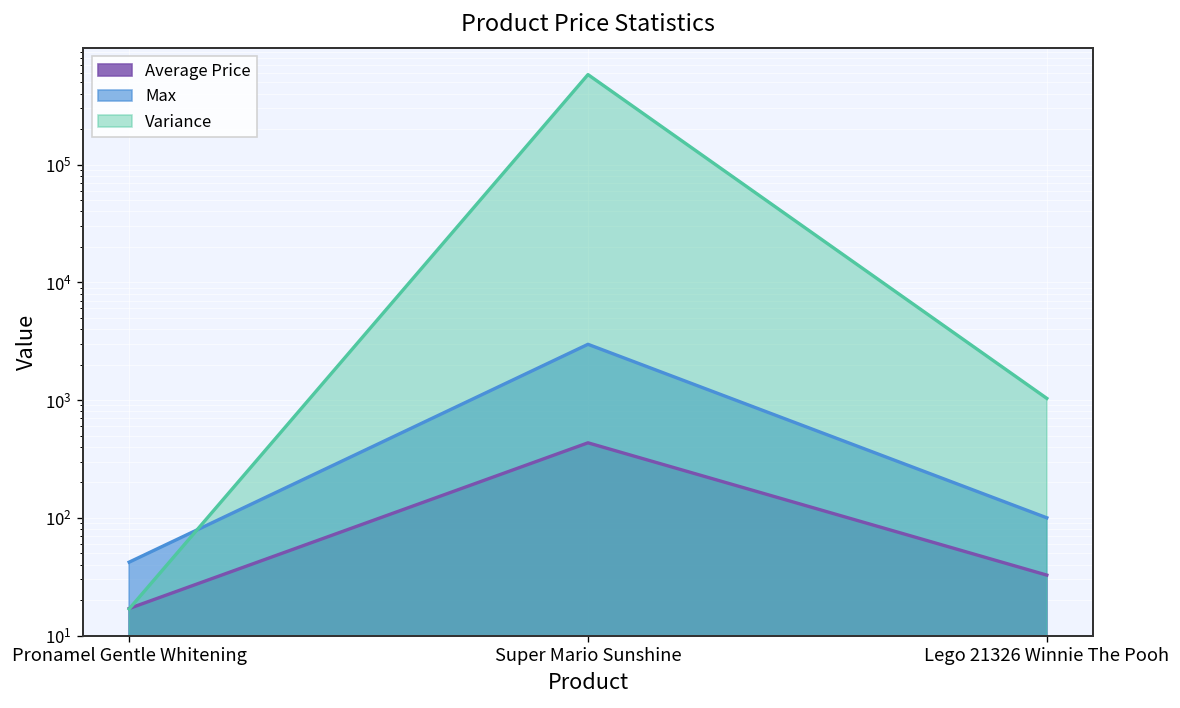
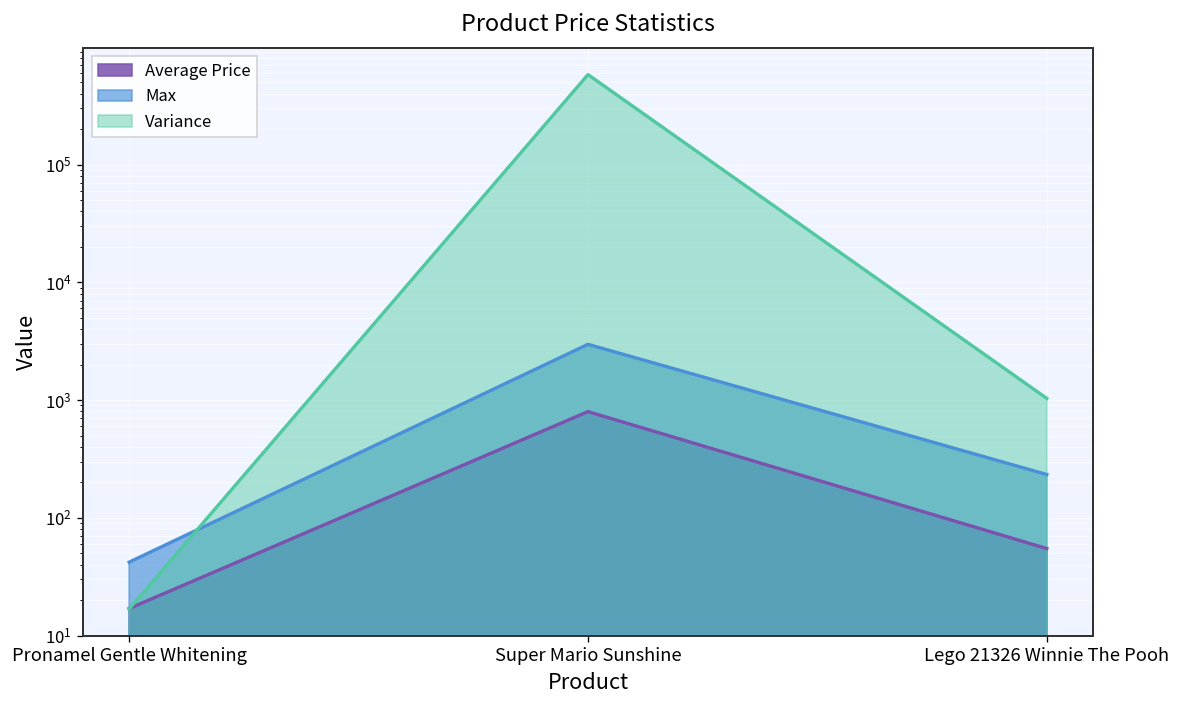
Average Price, Super Mario Sunshine: 400 -> 800
Average Price, Lego 21326 Winnie The Pooh: 33 -> 50
Max, Lego 21326 Winnie The Pooh: 100 -> 230
